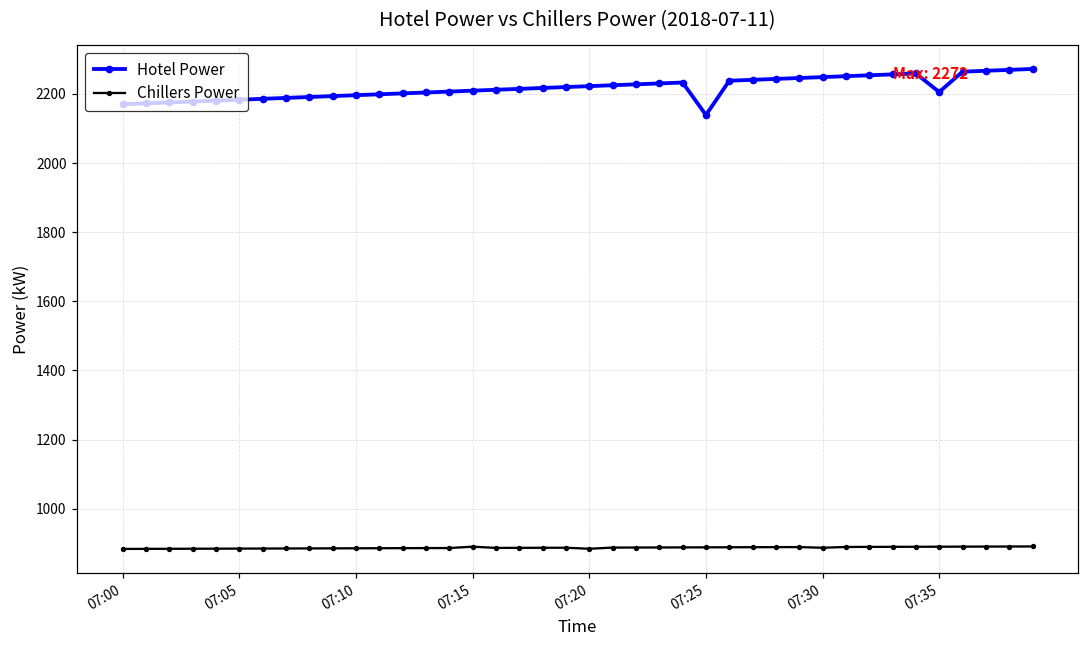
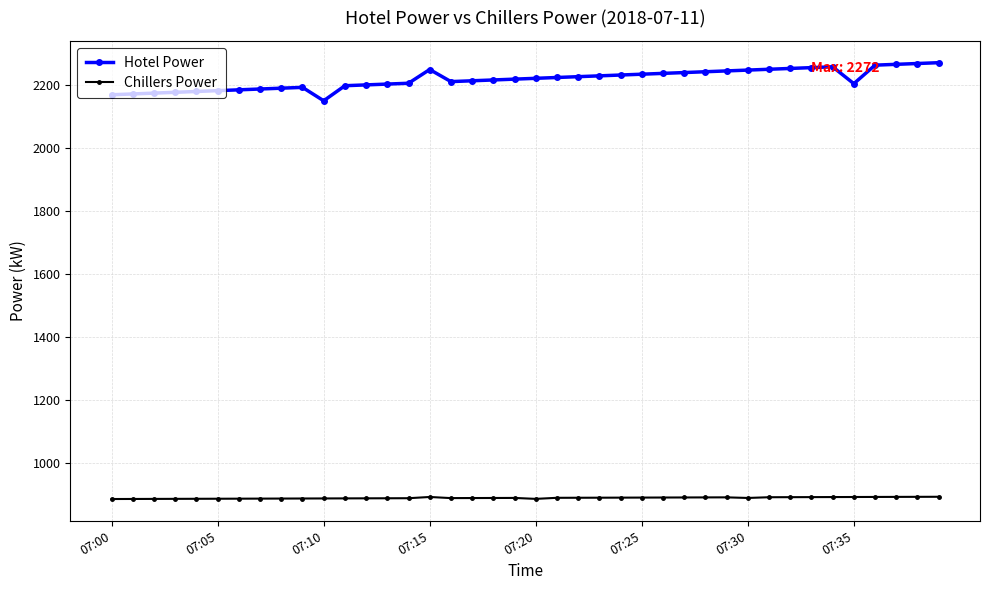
Hotel Power, 07:10: 2200 -> 2150
Hotel Power, 07:15: 2210 -> 2250
Hotel Power, 07:25: 2140 -> 2240
